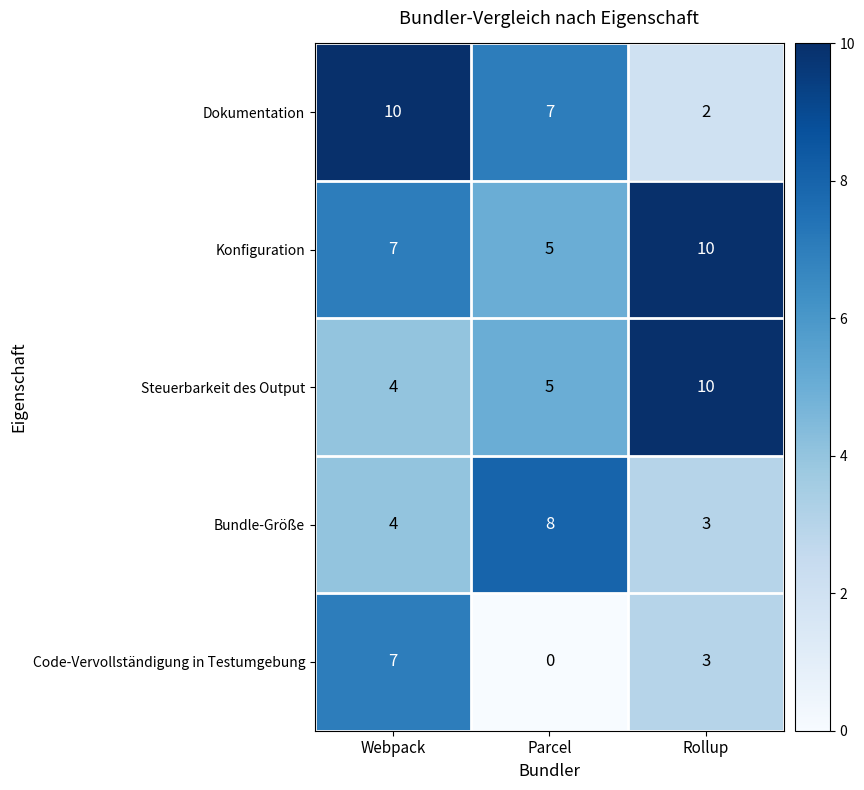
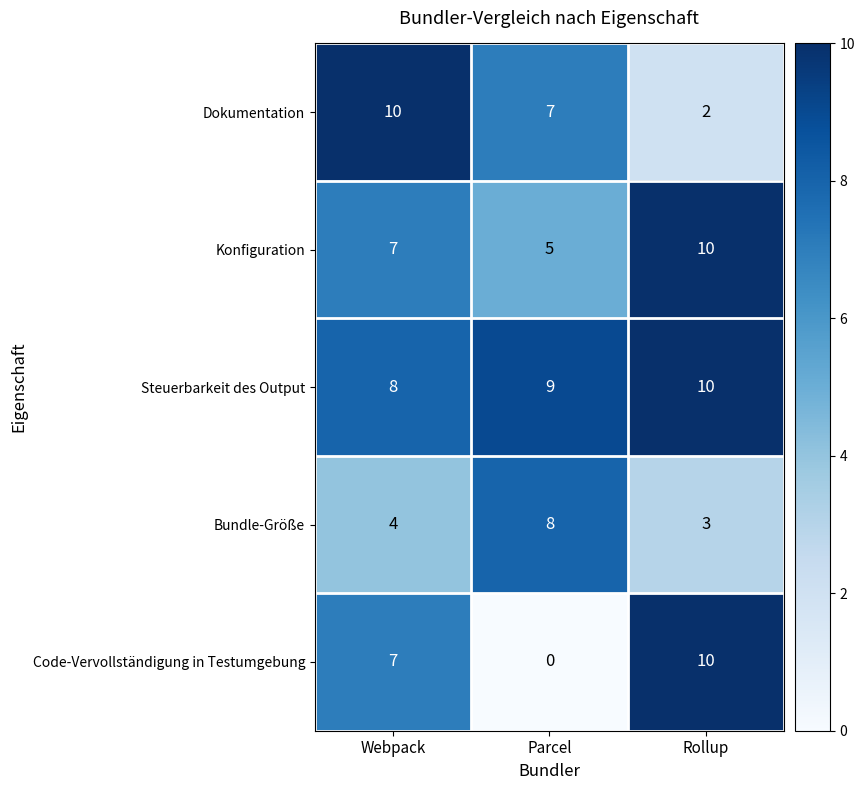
Steuerbarkeit des Output, Webpack: 4 -> 8
Steuerbarkeit des Output, Parcel: 5 -> 9
Code-Vervollständigung in Testumgebung, Rollup: 3 -> 10
